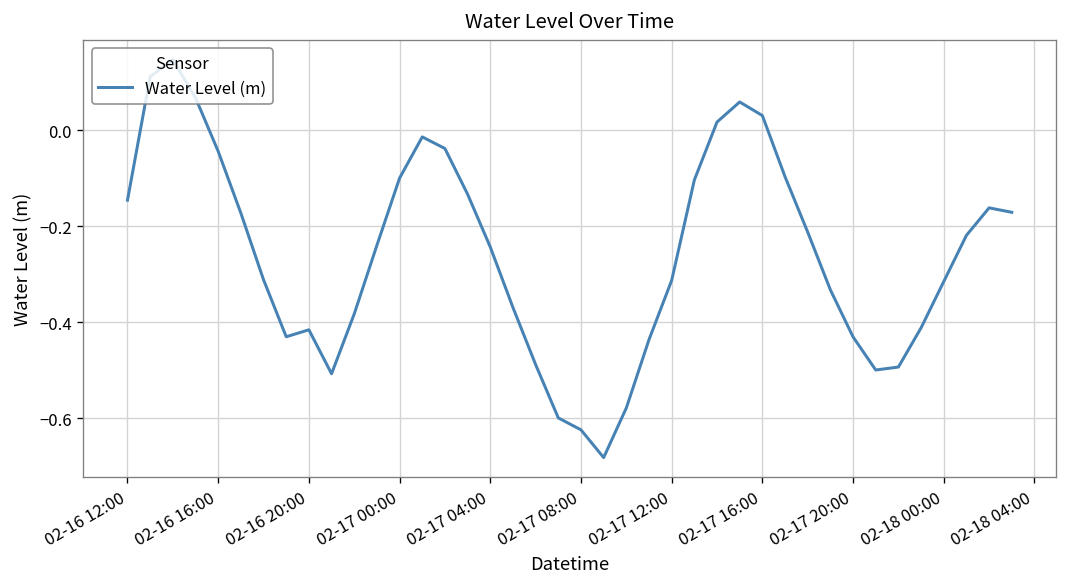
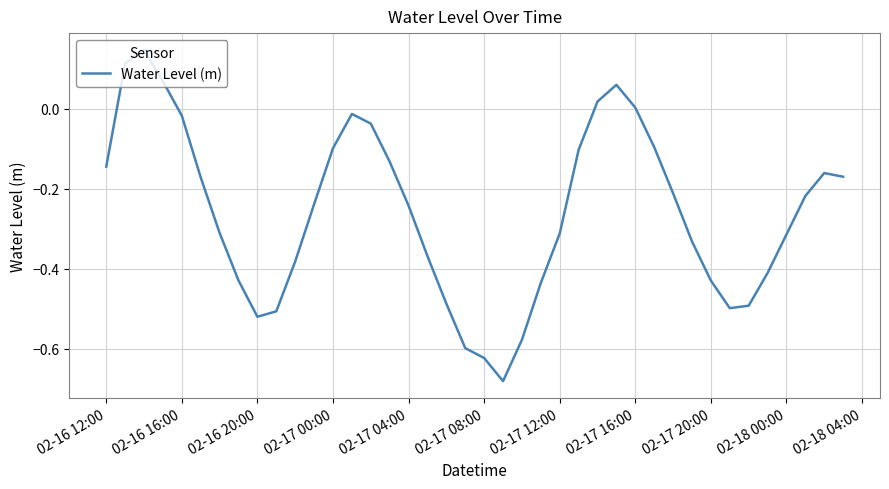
02-16 16:00: -0.04 -> -0.02
02-16 20:00: -0.42 -> -0.52
02-17 16:00: 0.03 -> 0.00
